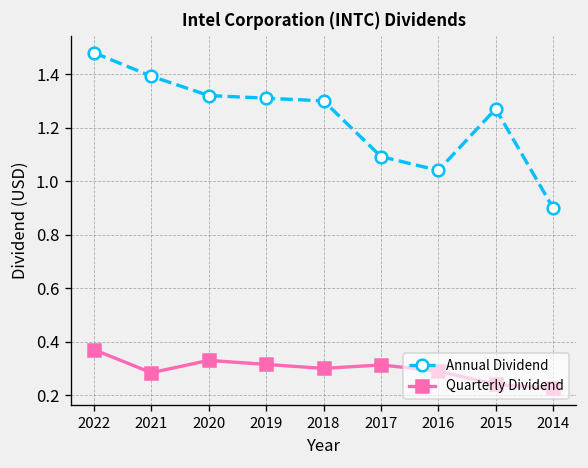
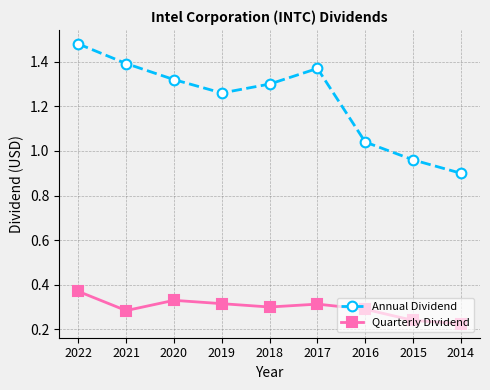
Annual Dividend, 2019: 1.31 -> 1.26
Annual Dividend, 2017: 1.09 -> 1.37
Annual Dividend, 2015: 1.27 -> 0.96
